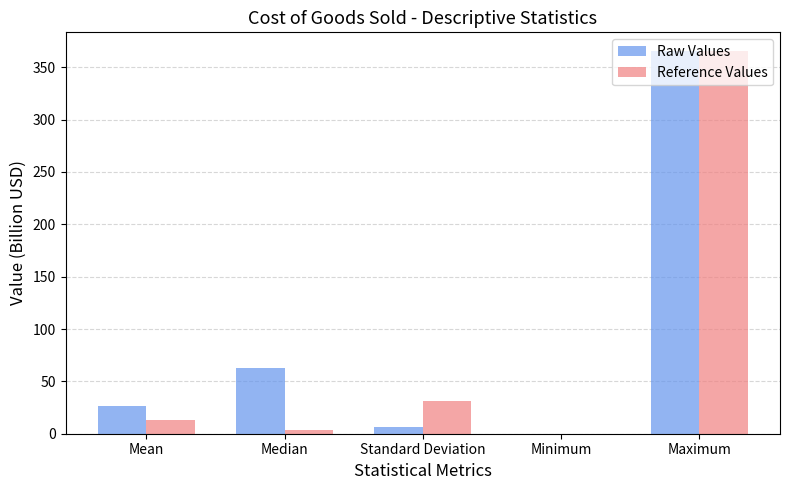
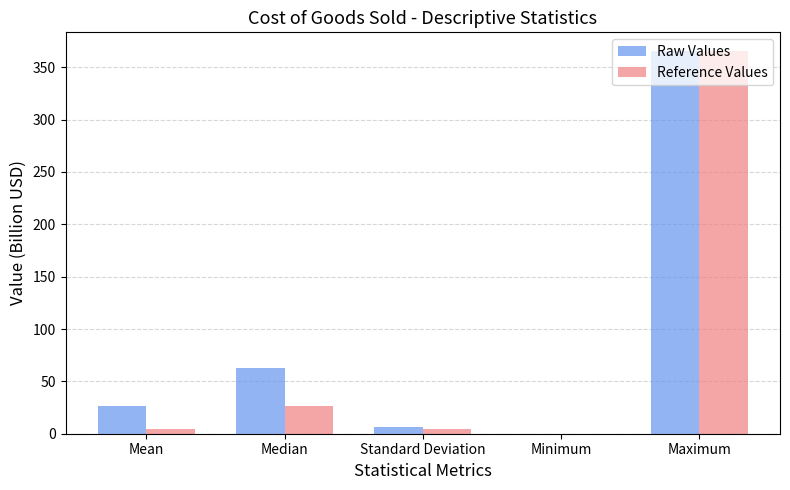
Reference Values, Mean: 13 -> 4
Reference Values, Median: 4 -> 26
Reference Values, Standard Deviation: 31 -> 4
